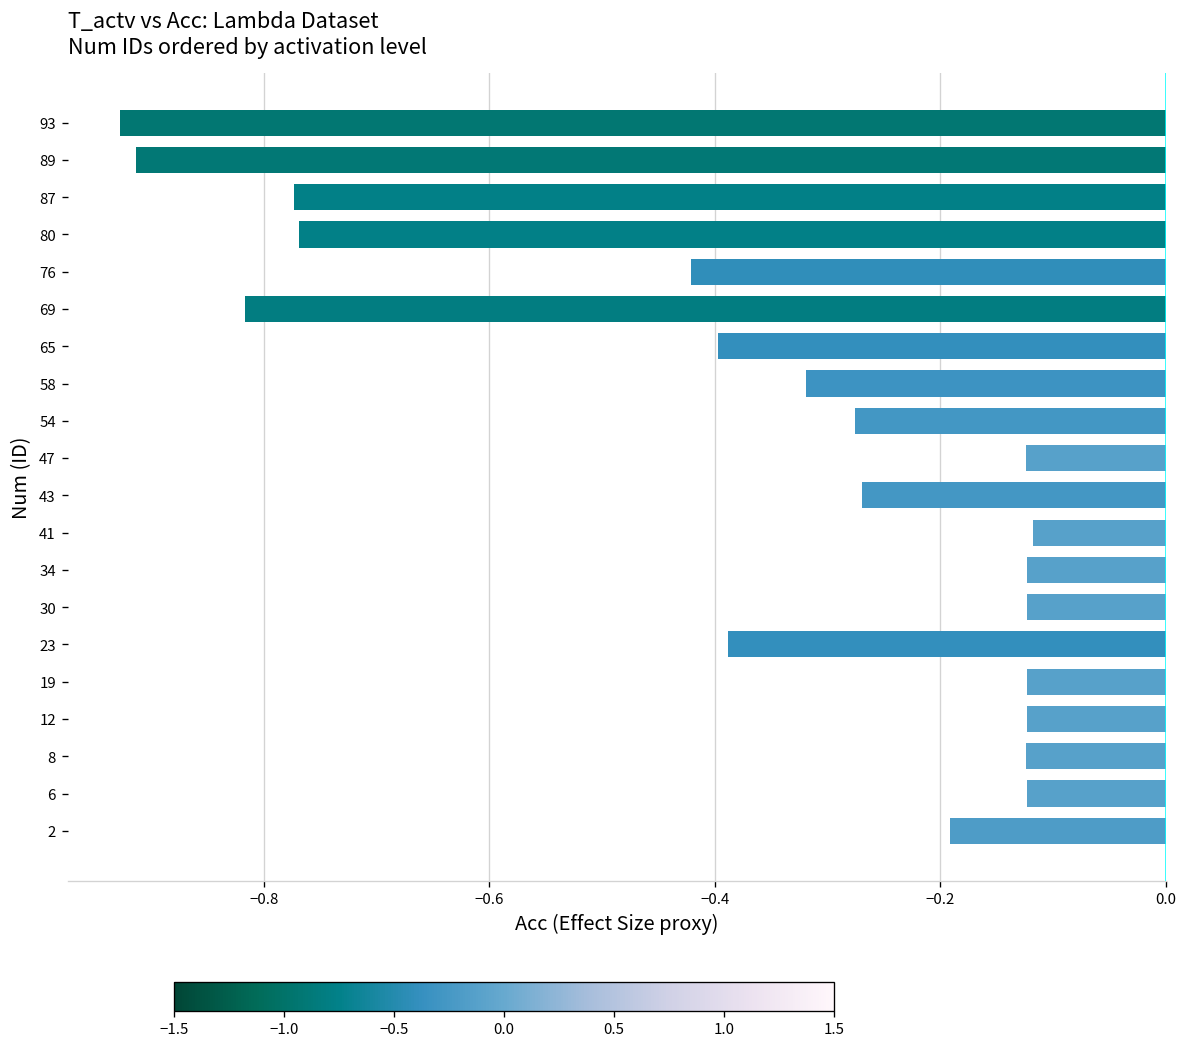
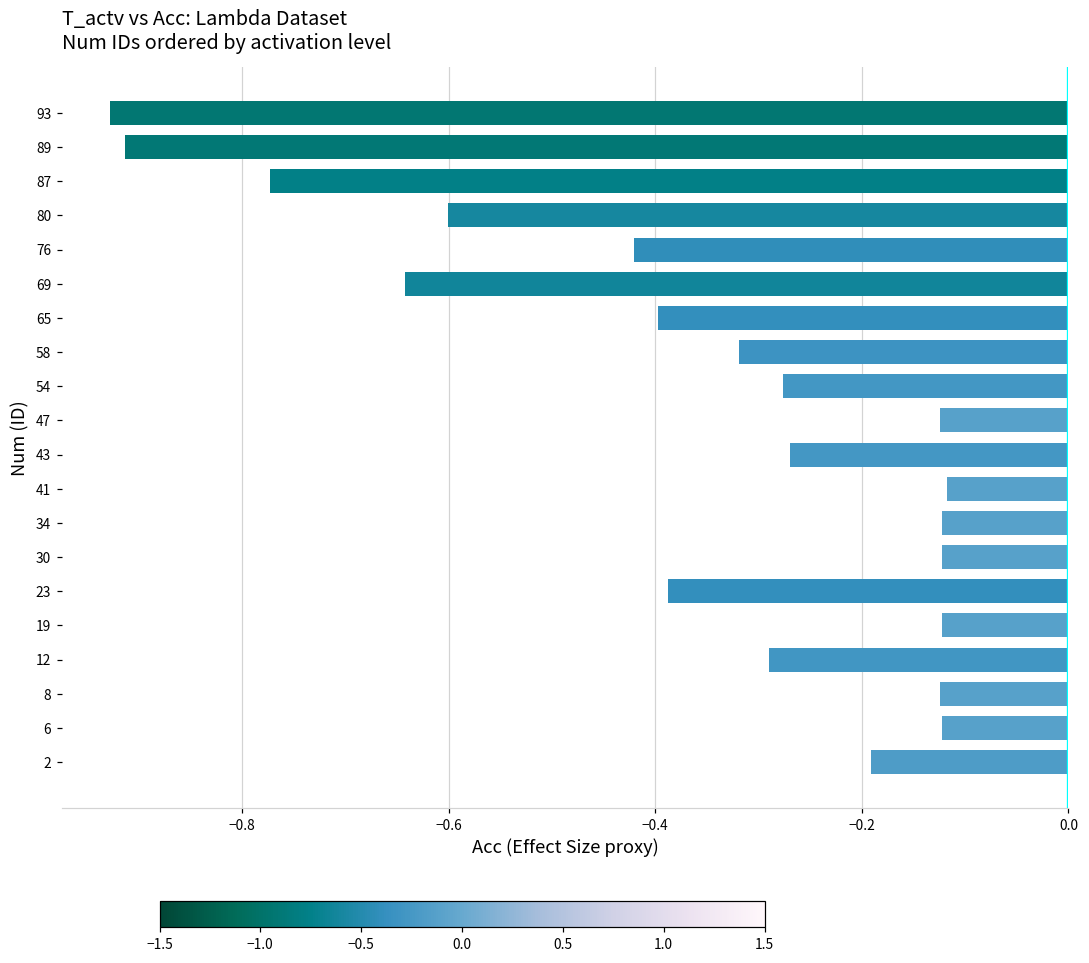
80: -0.77 -> -0.60
69: -0.82 -> -0.64
12: -0.12 -> -0.29
